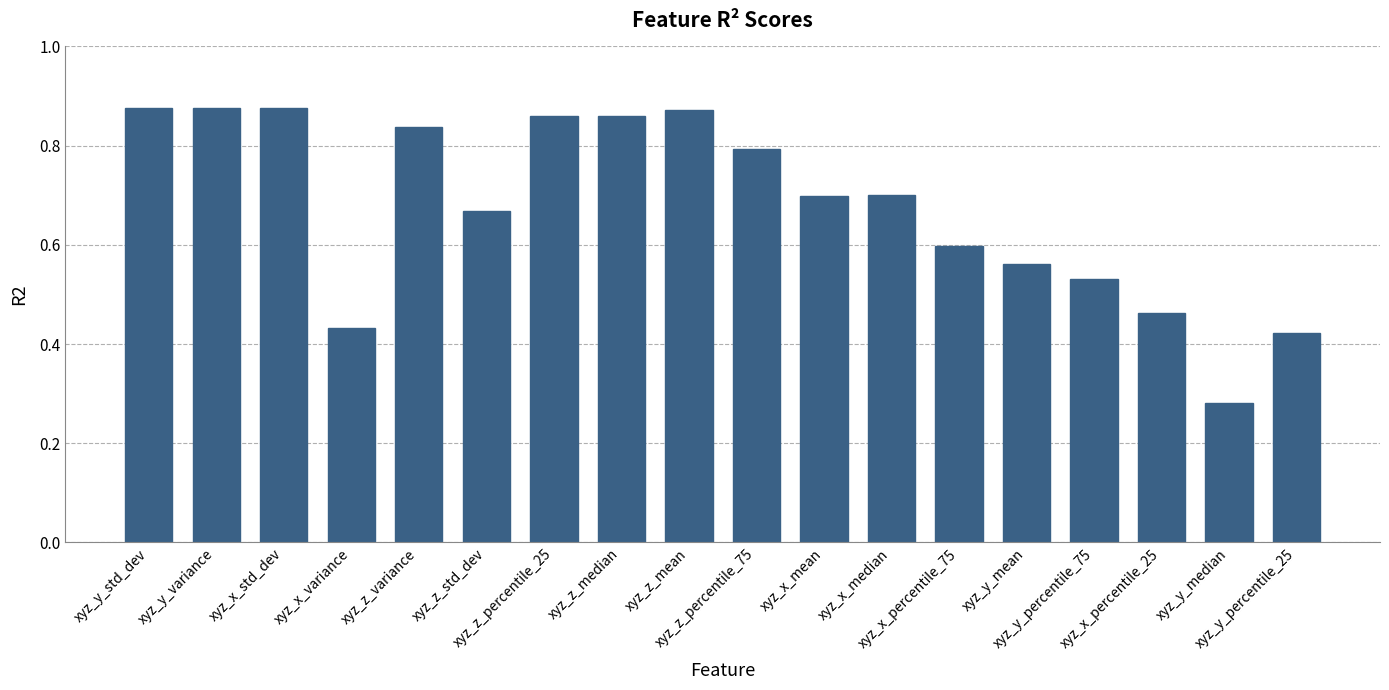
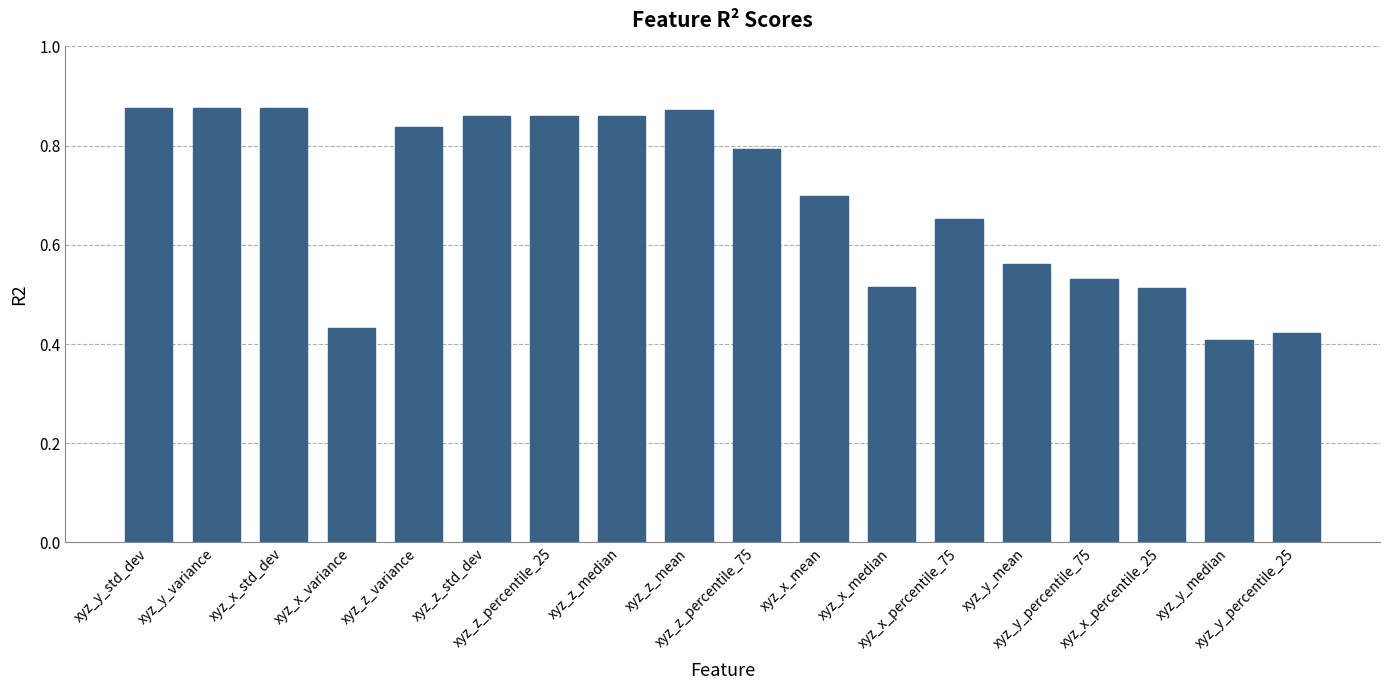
xyz_z_std_dev: 0.67 -> 0.86
xyz_x_median: 0.70 -> 0.52
xyz_x_percentile_75: 0.60 -> 0.65
xyz_x_percentile_25: 0.46 -> 0.51
xyz_y_median: 0.28 -> 0.41
